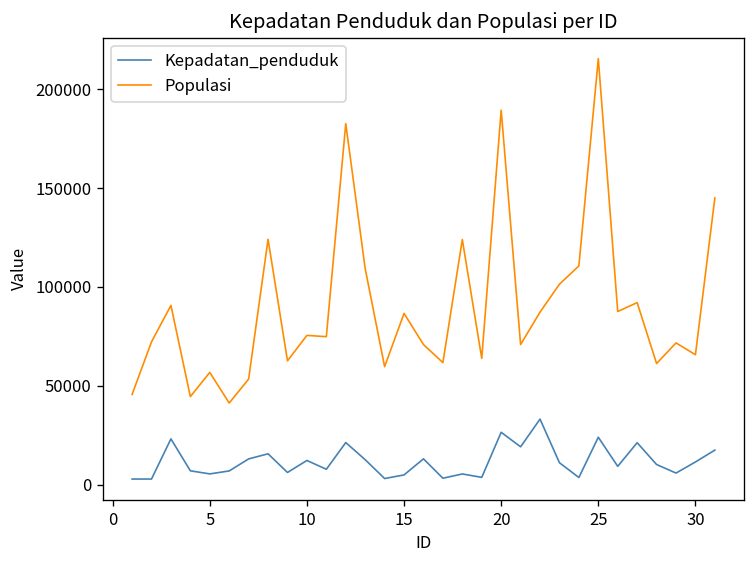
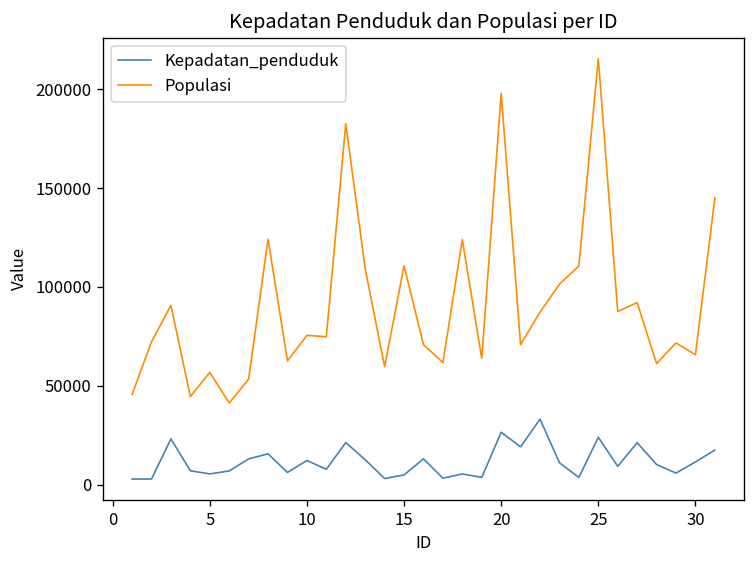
Populasi, 15: 87000 -> 111000
Populasi, 20: 189000 -> 198000
